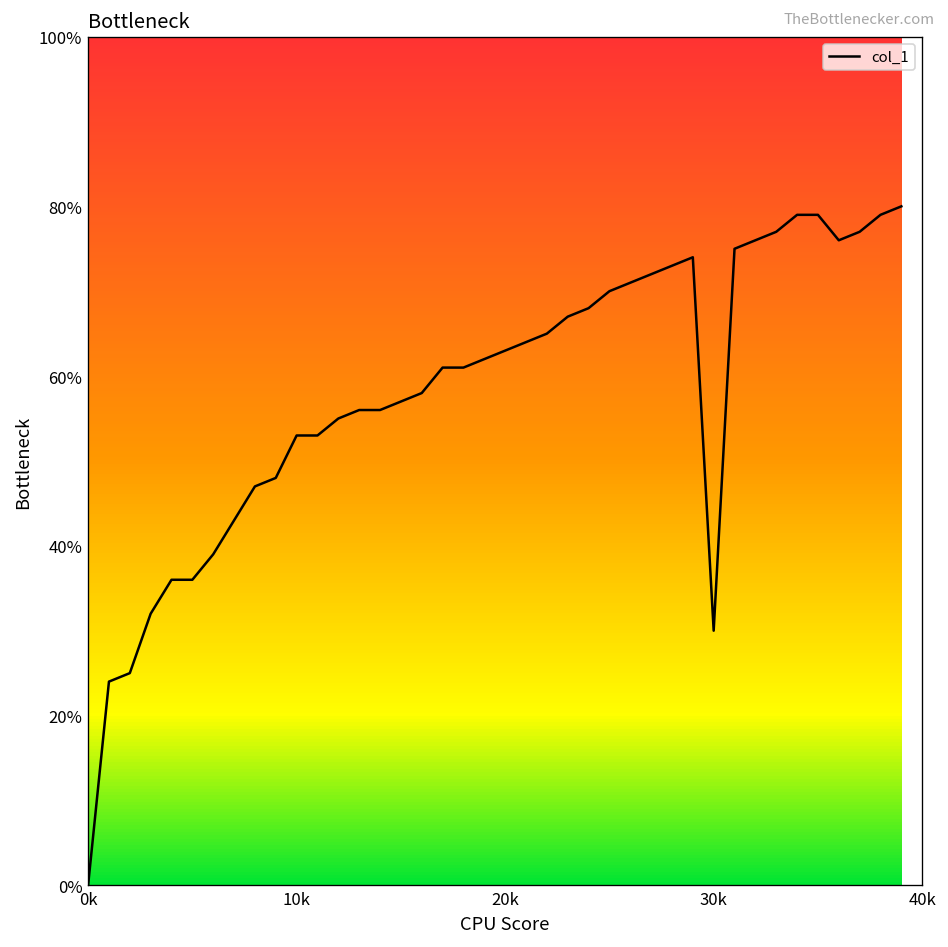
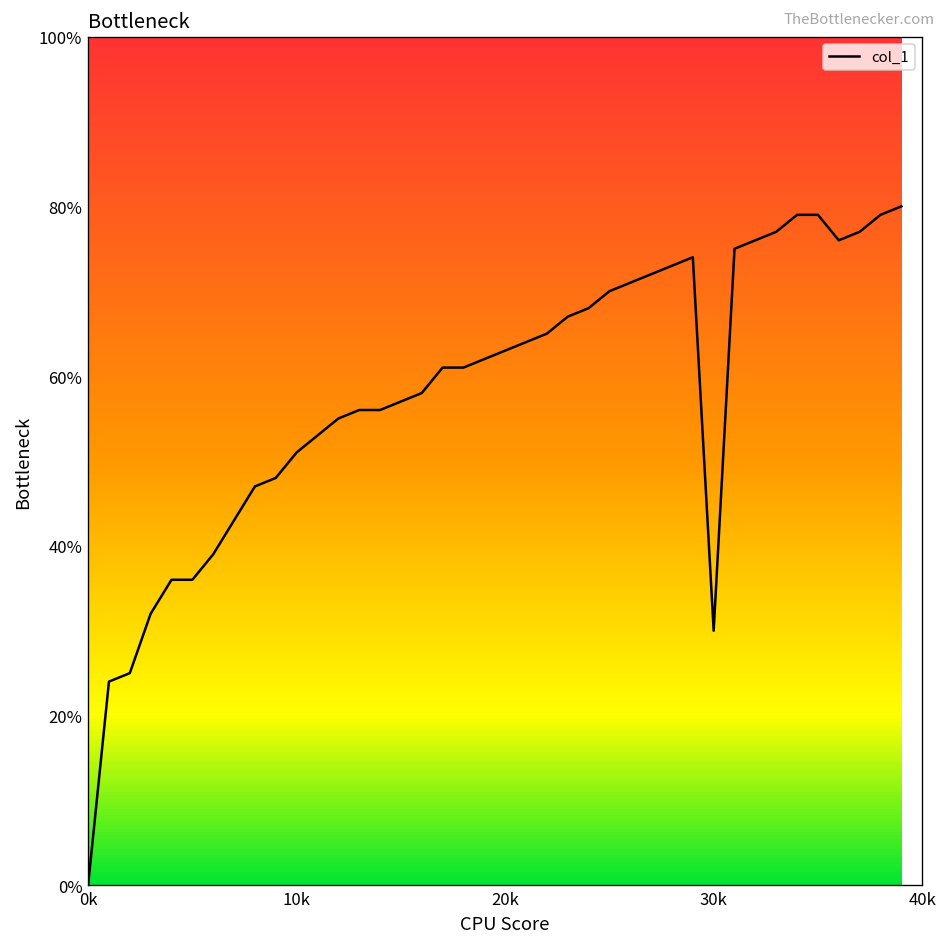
10k: 53% -> 51%
